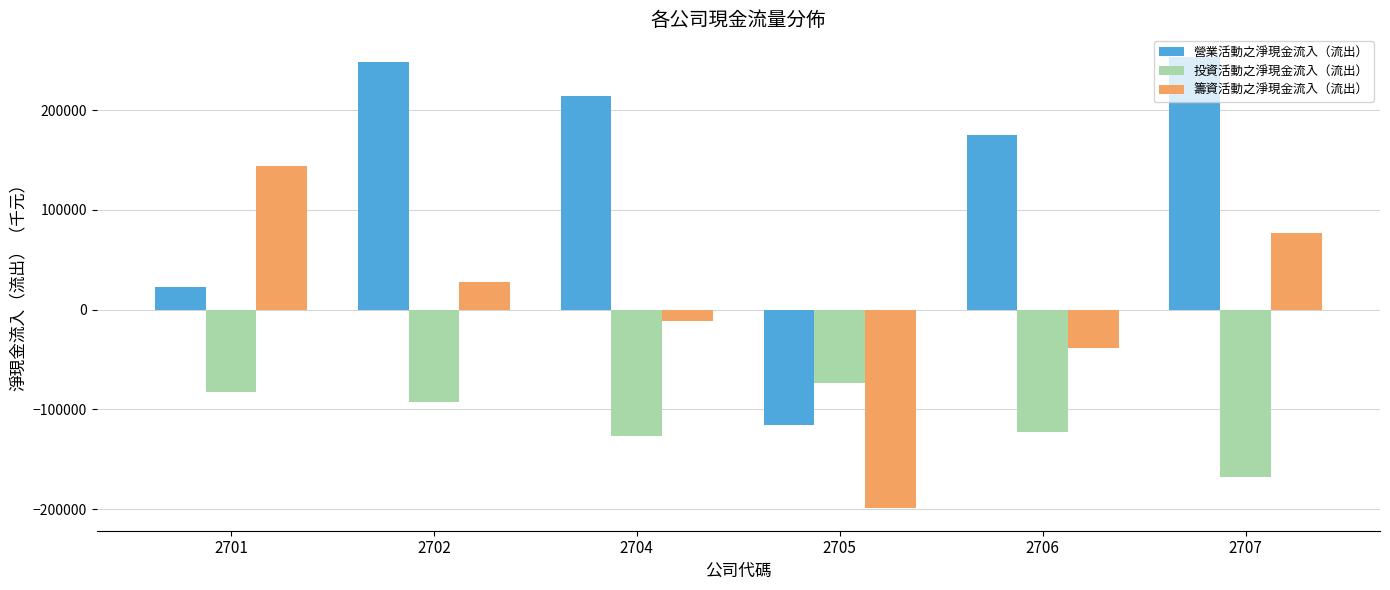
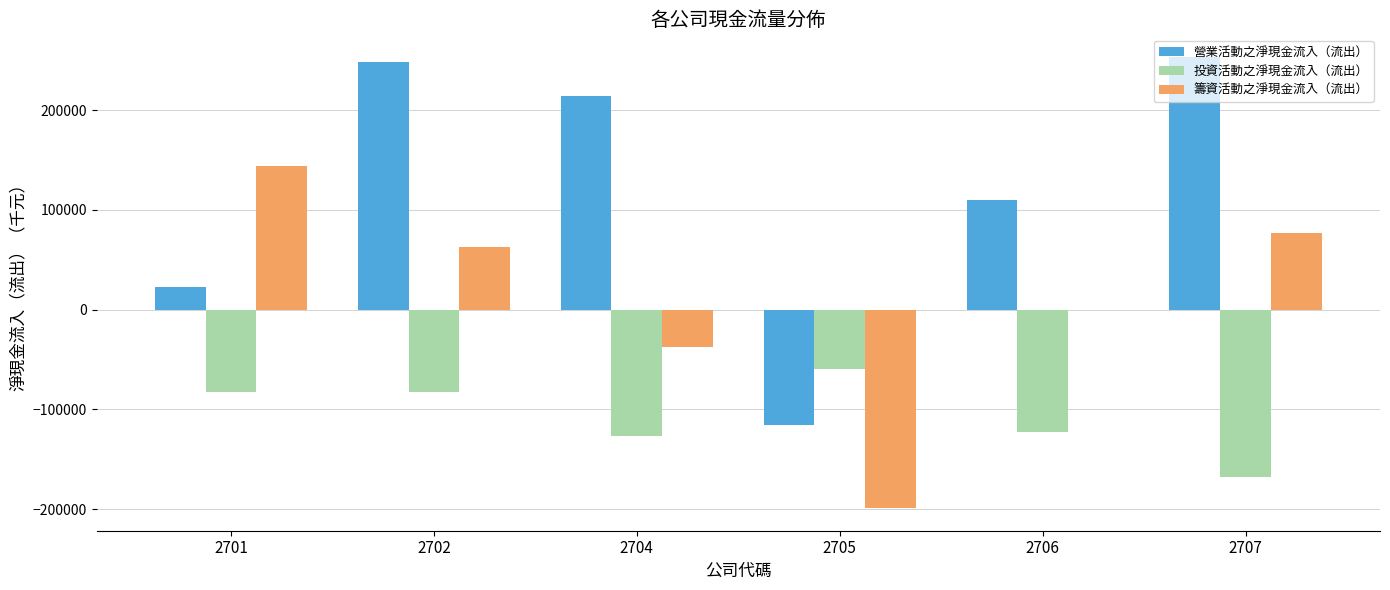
投資活動之淨現金流入（流出）, 2702: -90000 -> -80000
籌資活動之淨現金流入（流出）, 2702: 30000 -> 60000
籌資活動之淨現金流入（流出）, 2704: -10000 -> -40000
投資活動之淨現金流入（流出）, 2705: -70000 -> -60000
營業活動之淨現金流入（流出）, 2706: 170000 -> 110000
籌資活動之淨現金流入（流出）, 2706: -40000 -> 0
